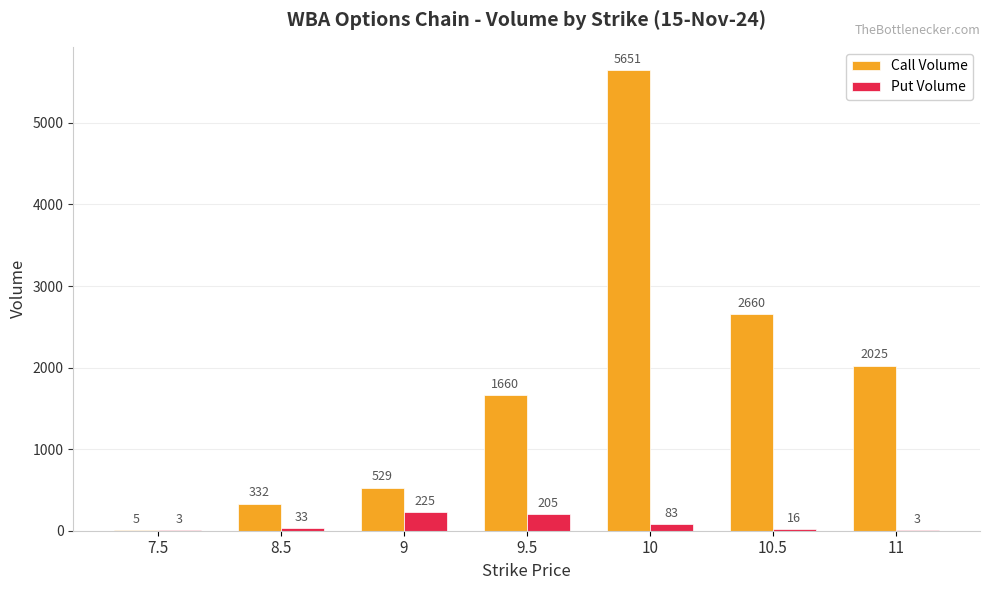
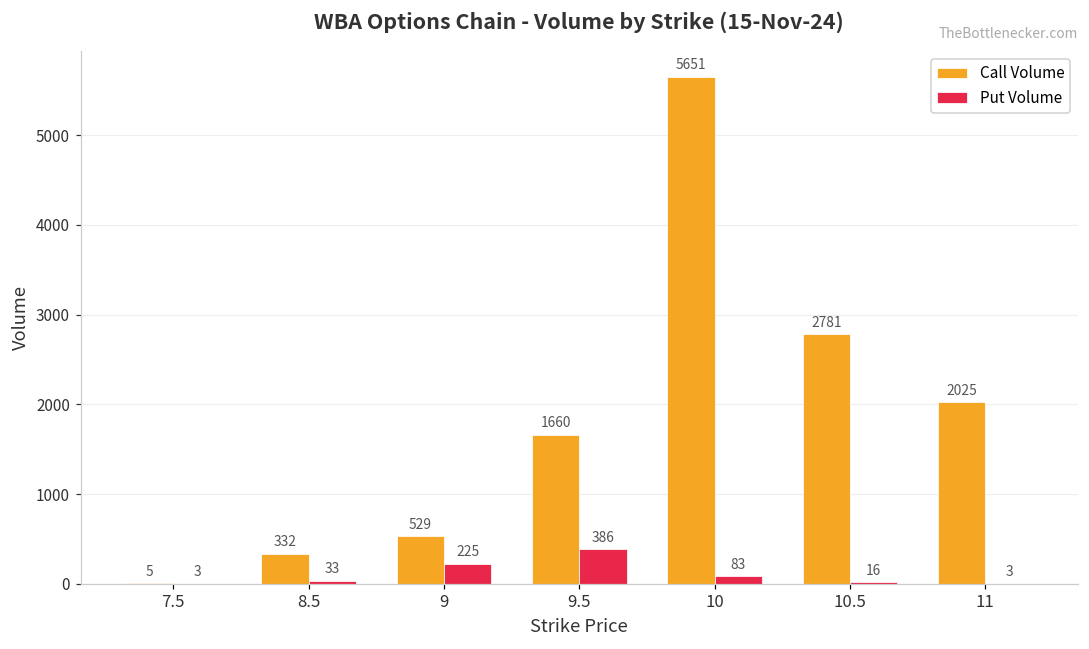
Put Volume, 9.5: 205 -> 386
Call Volume, 10.5: 2660 -> 2781
